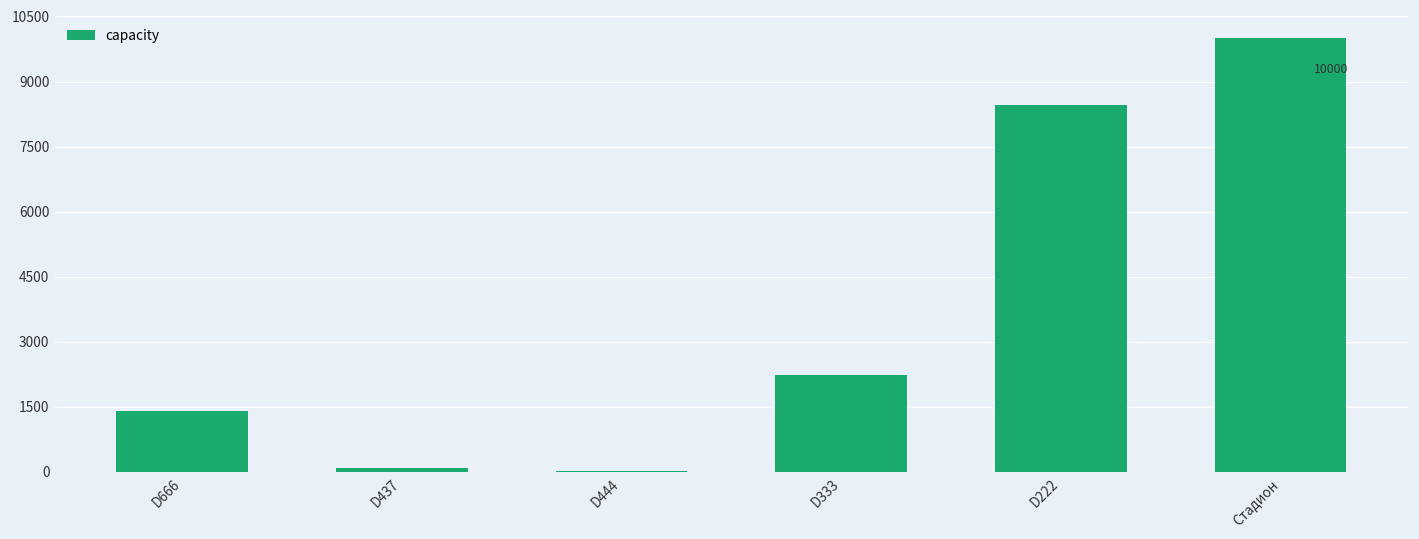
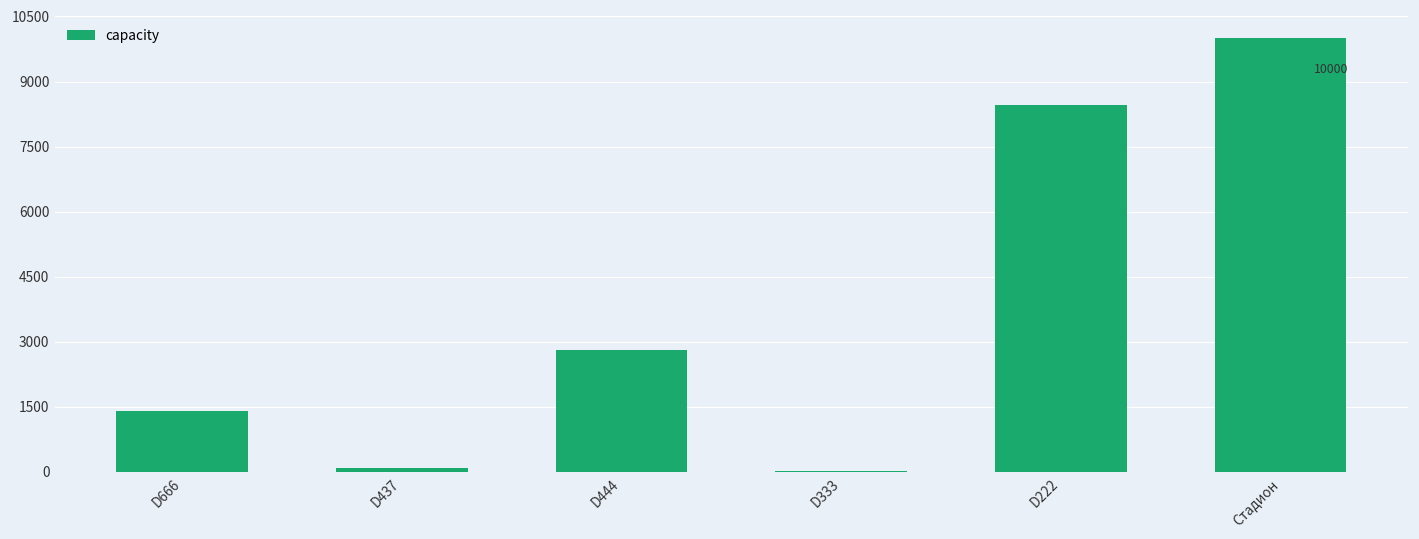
D444: 0 -> 2800
D333: 2200 -> 0
